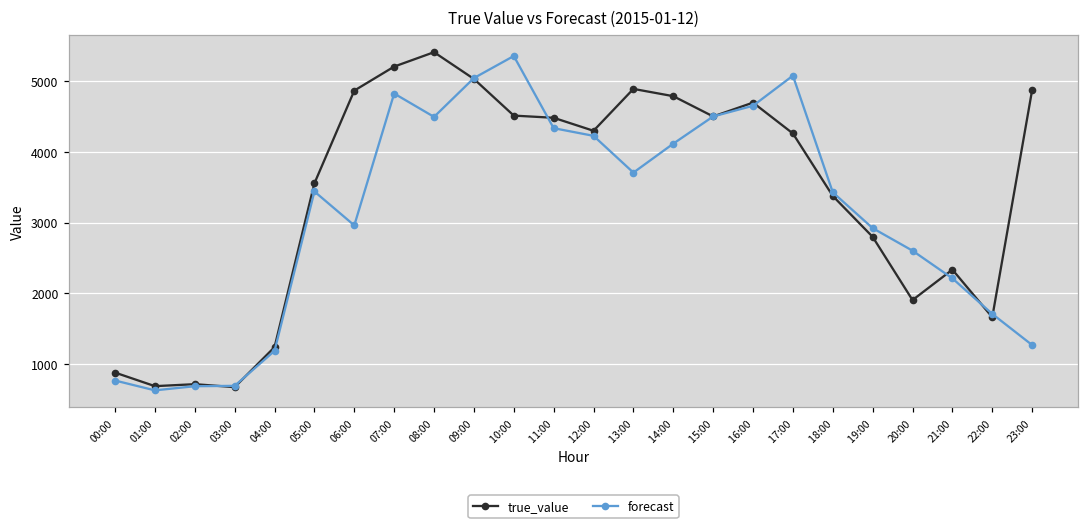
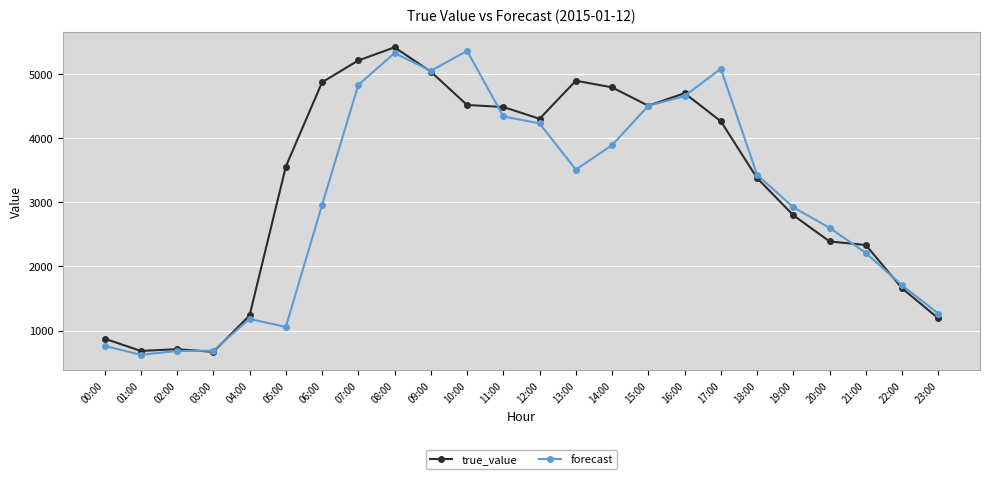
forecast, 05:00: 3400 -> 1100
forecast, 08:00: 4500 -> 5300
forecast, 13:00: 3700 -> 3500
forecast, 14:00: 4100 -> 3900
true_value, 20:00: 1900 -> 2400
true_value, 23:00: 4900 -> 1200
